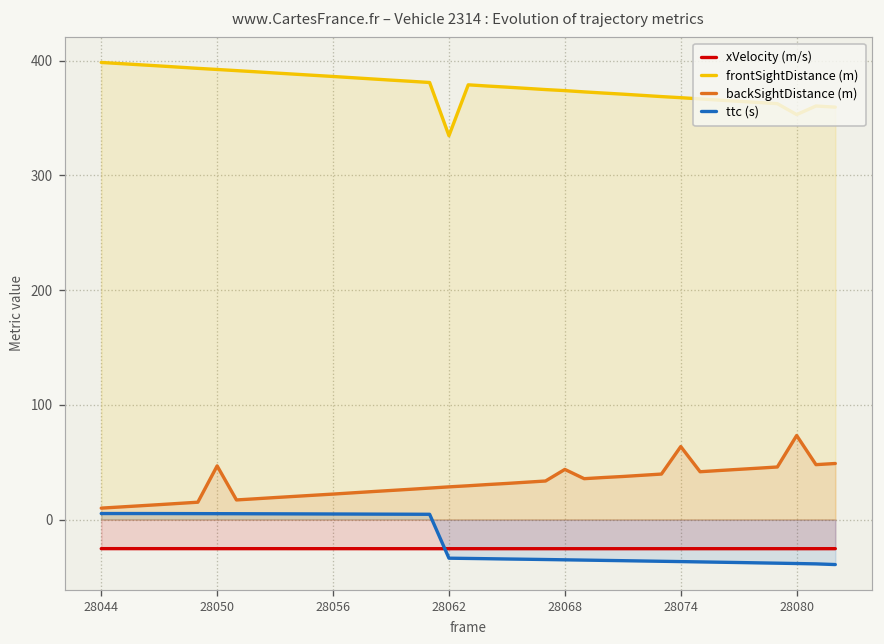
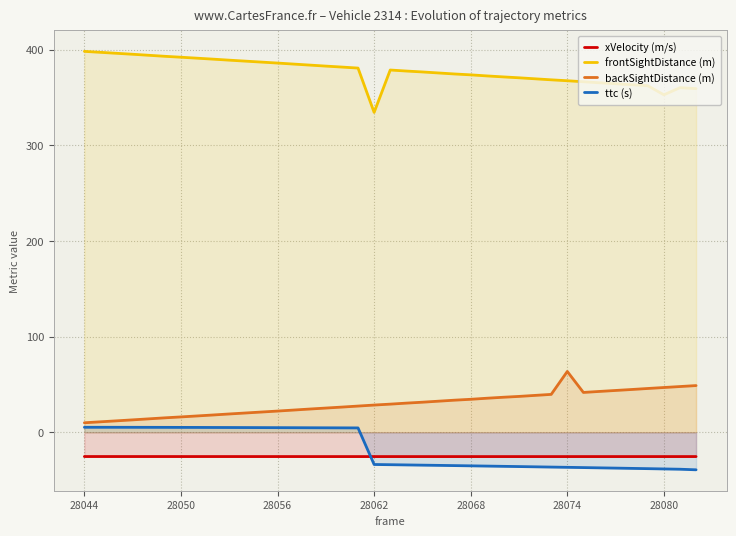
backSightDistance (m), 28050: 50 -> 20
backSightDistance (m), 28068: 40 -> 30
backSightDistance (m), 28080: 70 -> 50
